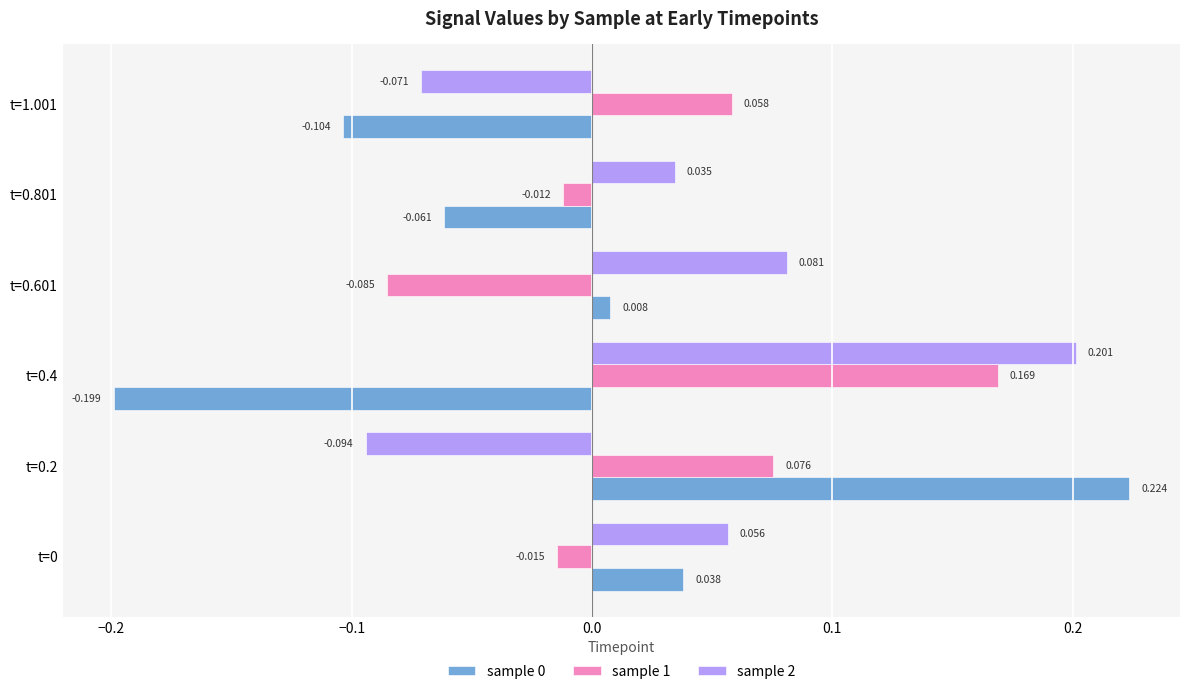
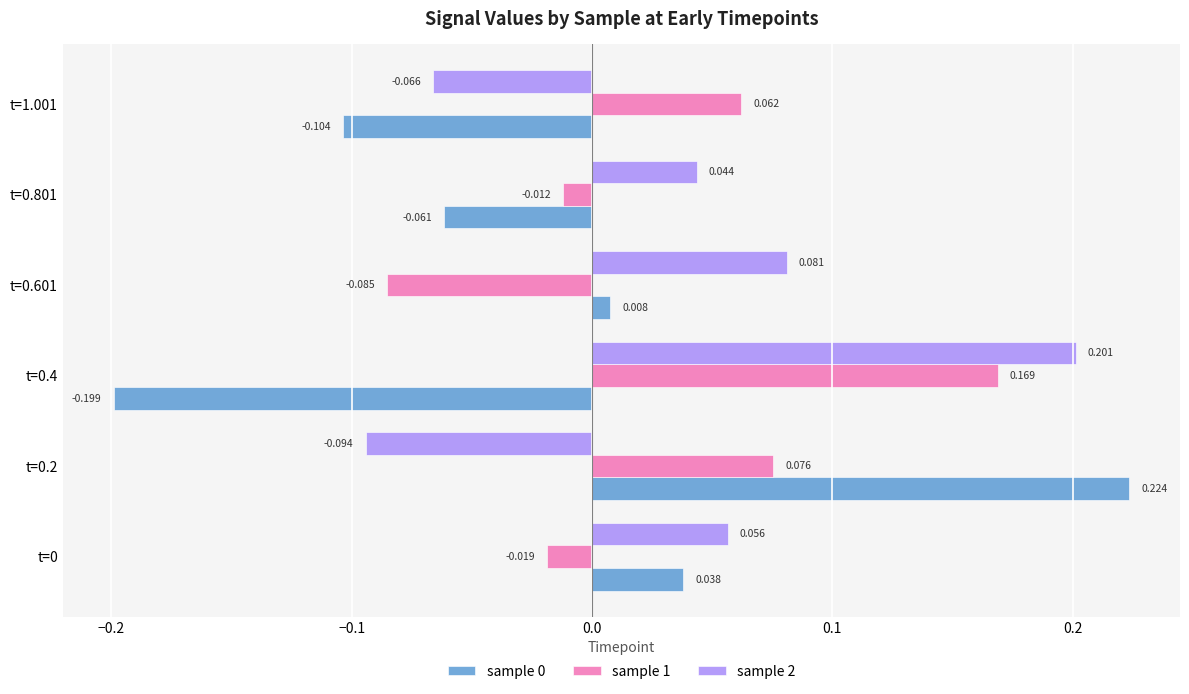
sample 2, t=1.001: -0.071 -> -0.066
sample 1, t=1.001: 0.058 -> 0.062
sample 2, t=0.801: 0.035 -> 0.044
sample 1, t=0: -0.015 -> -0.019
